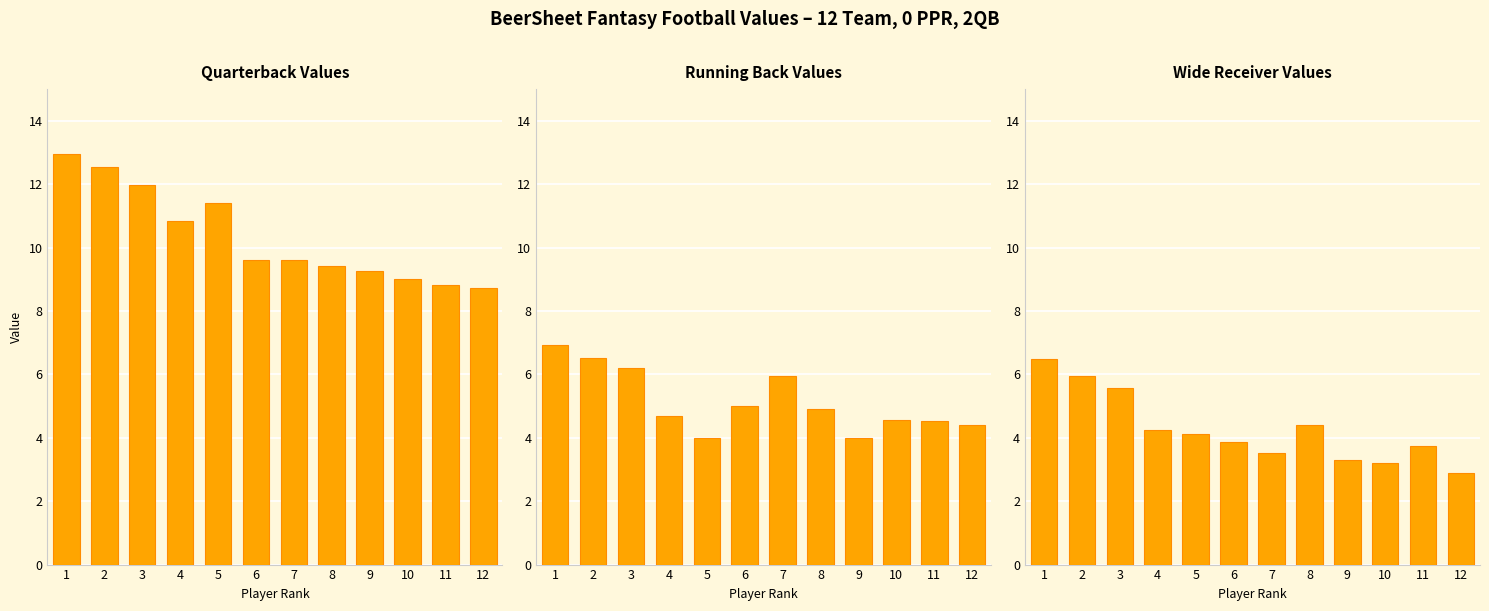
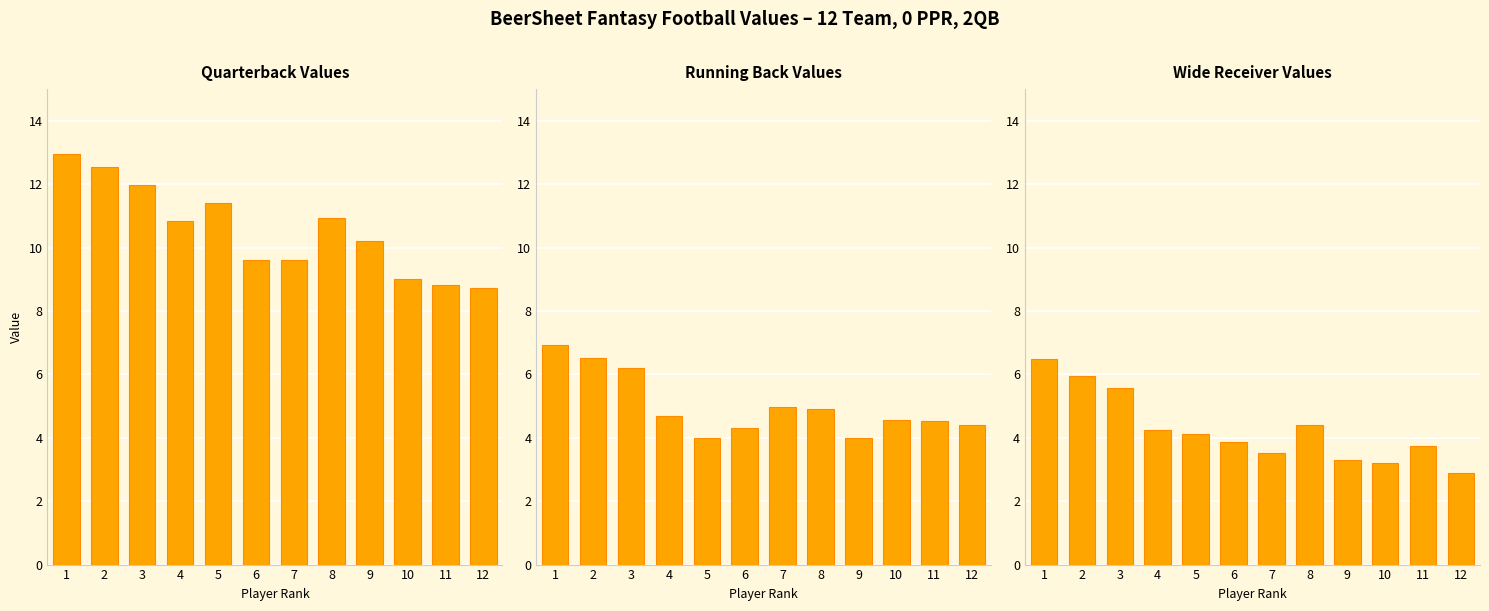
Quarterback Values, 8: 9.4 -> 10.9
Quarterback Values, 9: 9.3 -> 10.2
Running Back Values, 6: 5.0 -> 4.3
Running Back Values, 7: 5.9 -> 5.0
